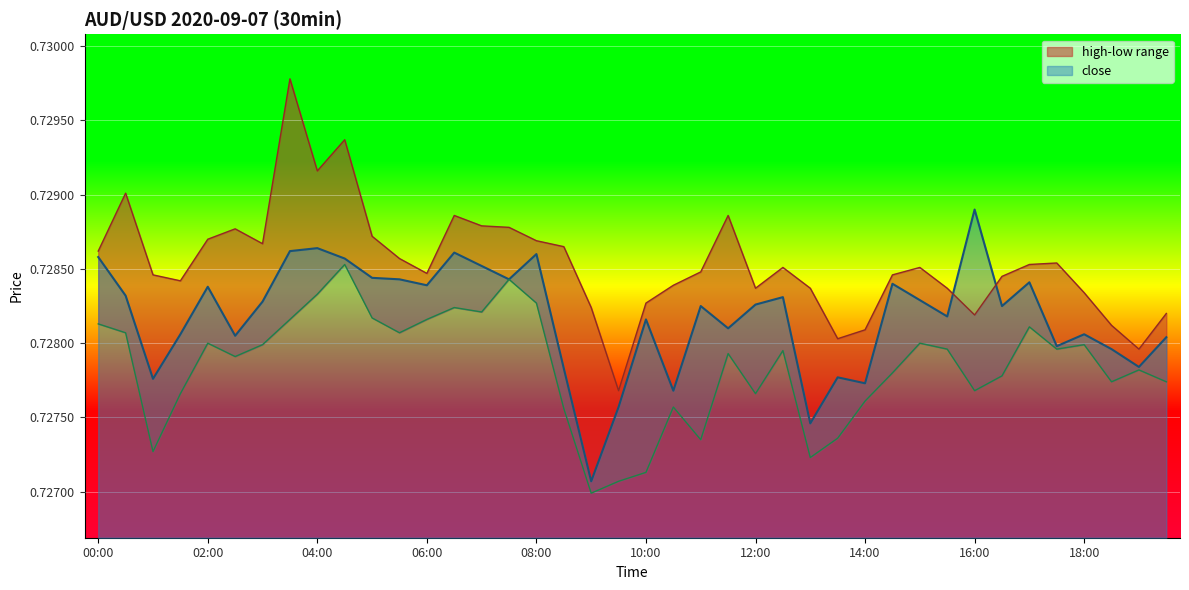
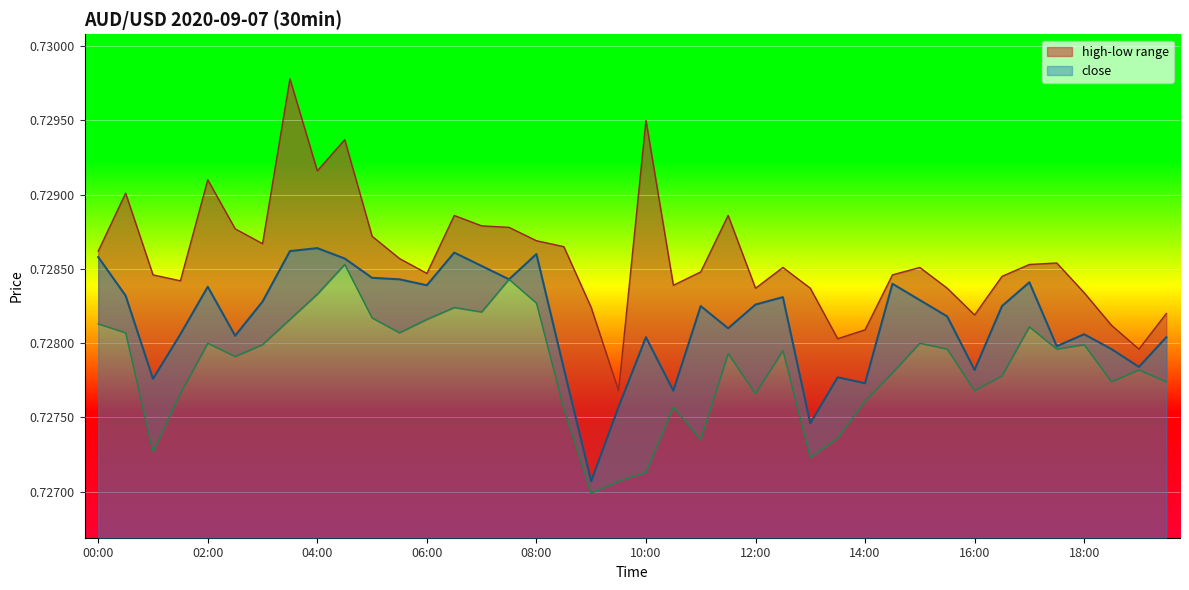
high-low range, 02:00: 0.7287 -> 0.7291
close, 10:00: 0.72816 -> 0.72804
high-low range, 10:00: 0.72827 -> 0.72950
close, 16:00: 0.72890 -> 0.72782
